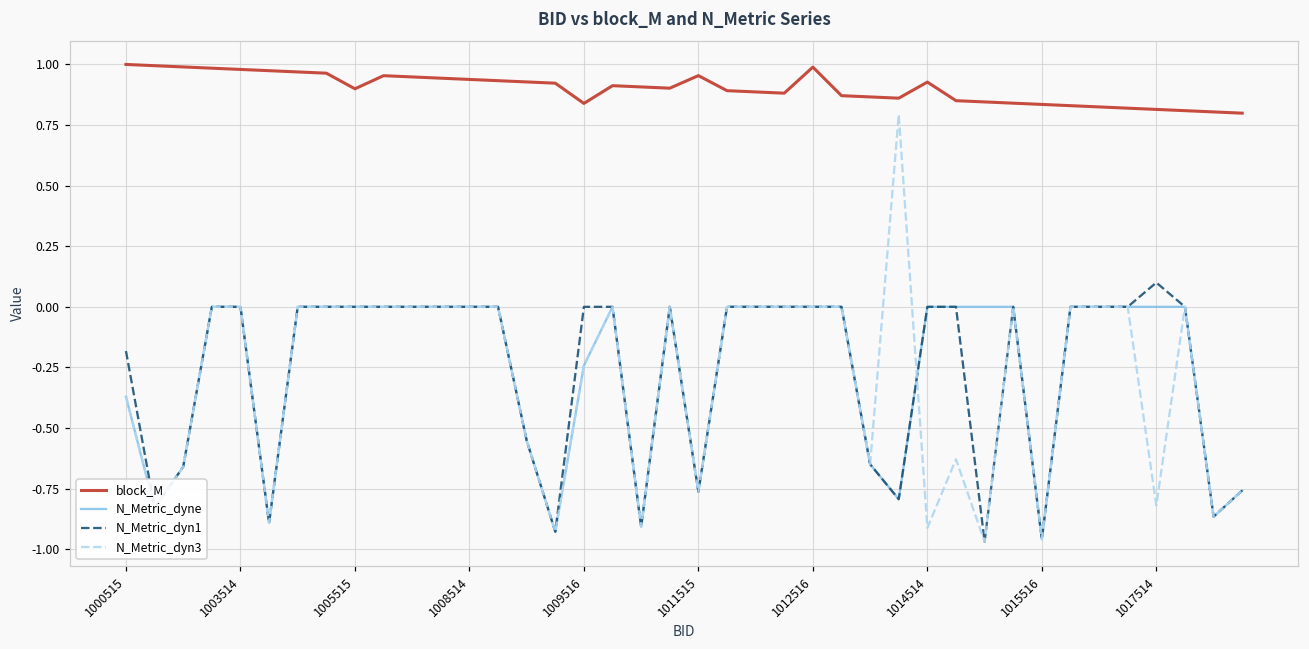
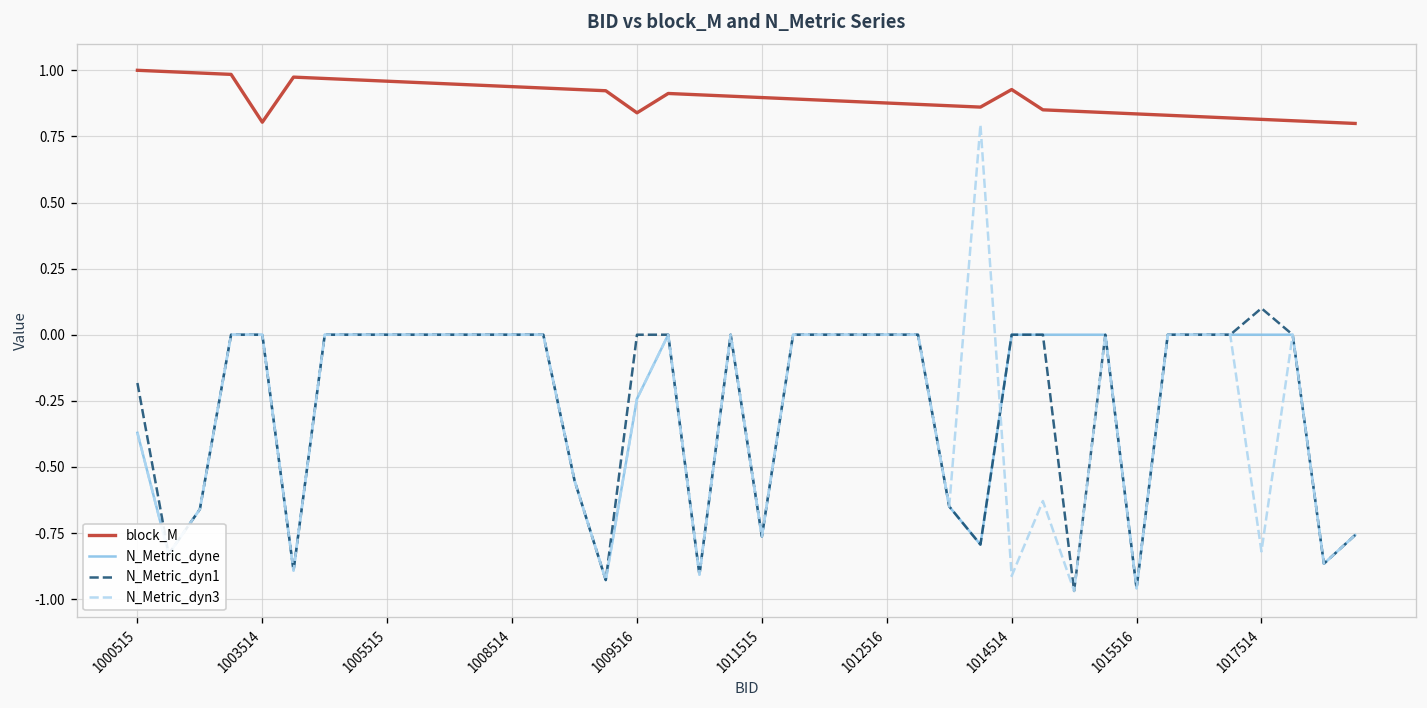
block_M, 1003514: 0.98 -> 0.80
block_M, 1005515: 0.90 -> 0.96
block_M, 1011515: 0.95 -> 0.90
block_M, 1012516: 0.99 -> 0.88
